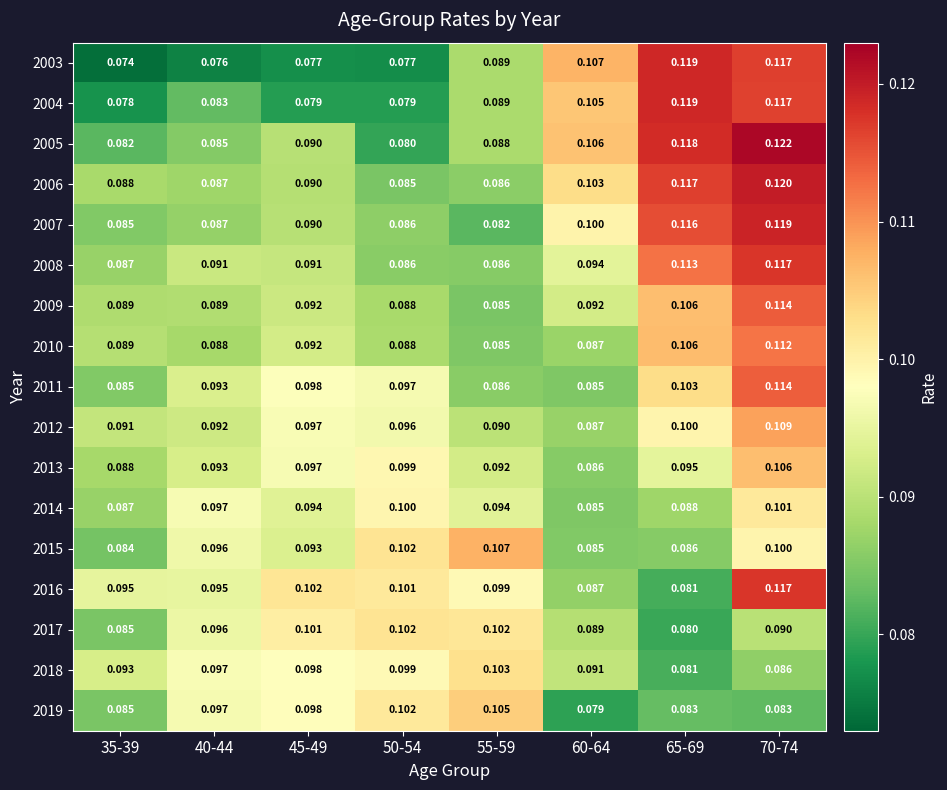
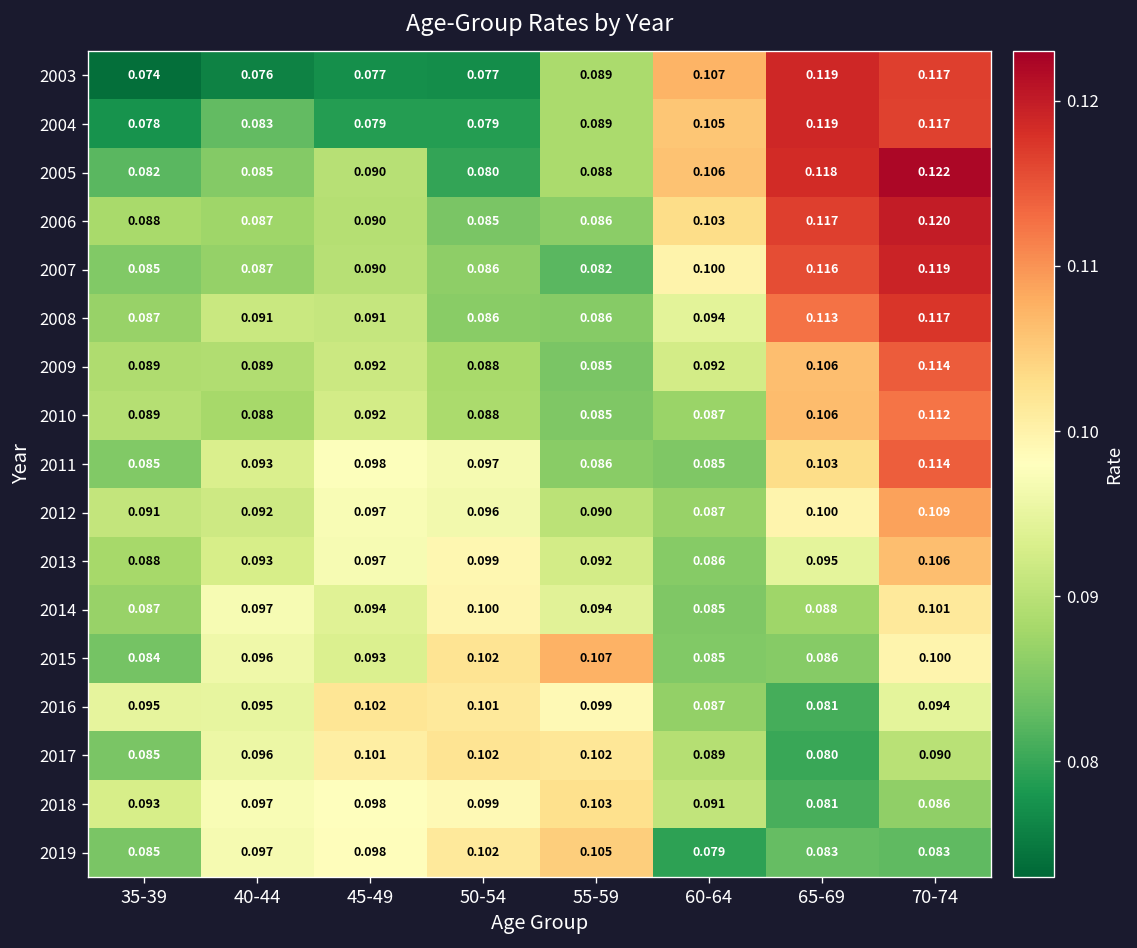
2016, 70-74: 0.117 -> 0.094
